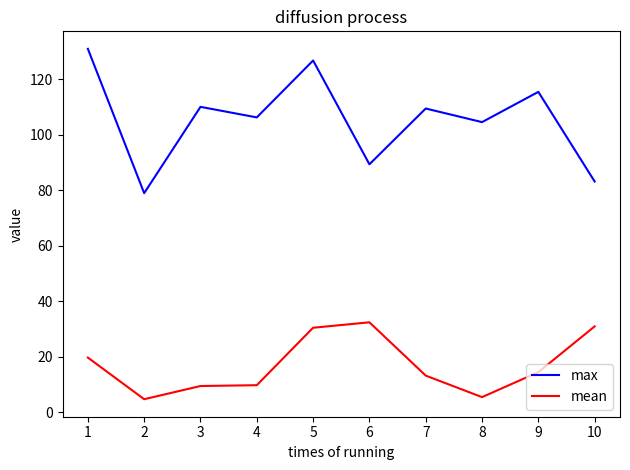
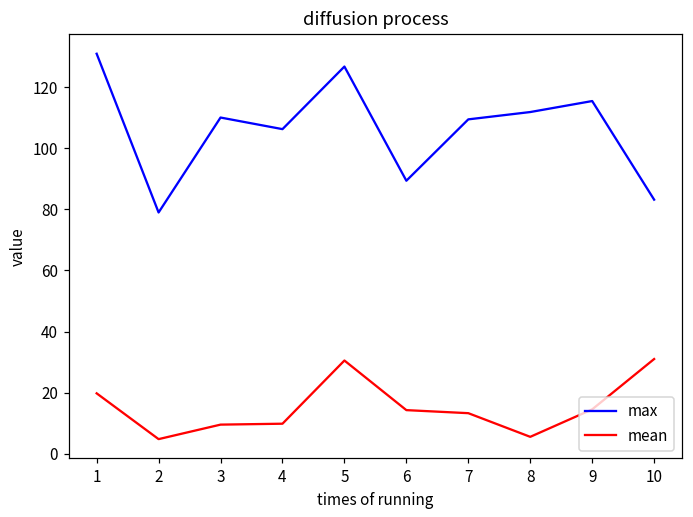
mean, 6: 32 -> 14
max, 8: 105 -> 112
